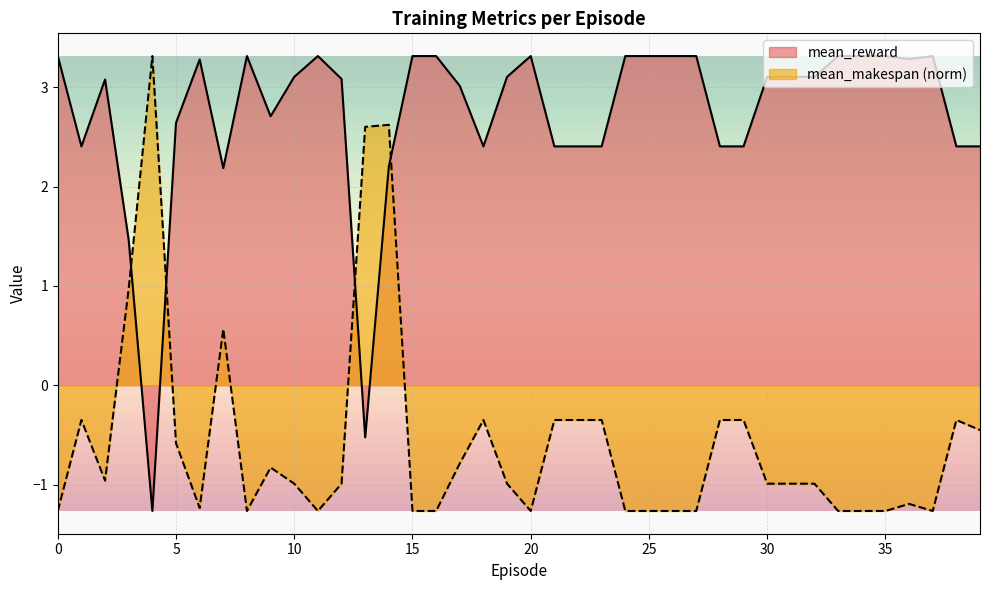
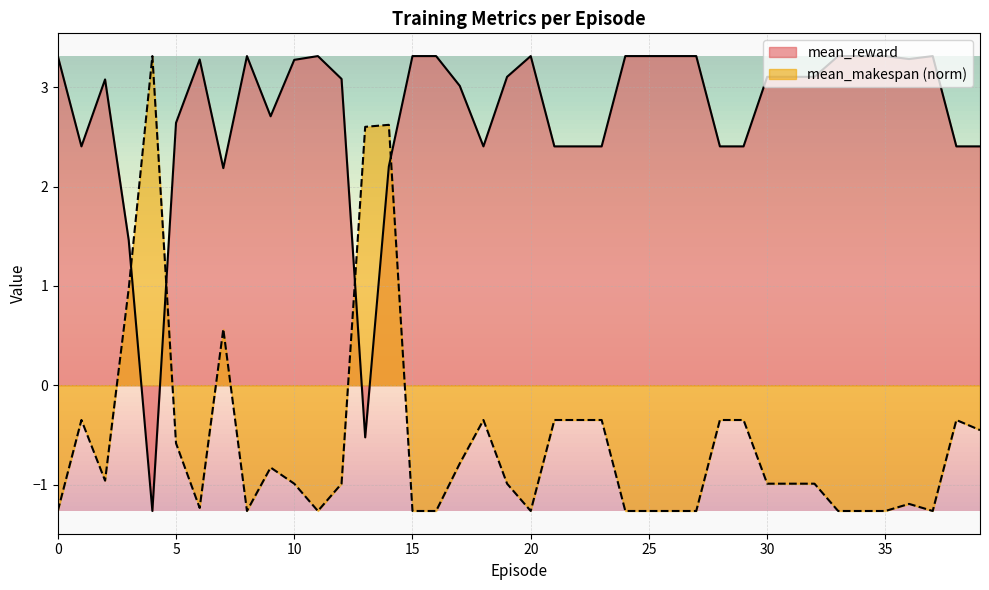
mean_reward, 10: 3.1 -> 3.3
